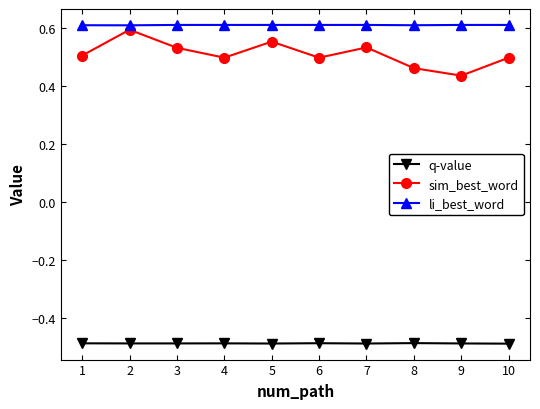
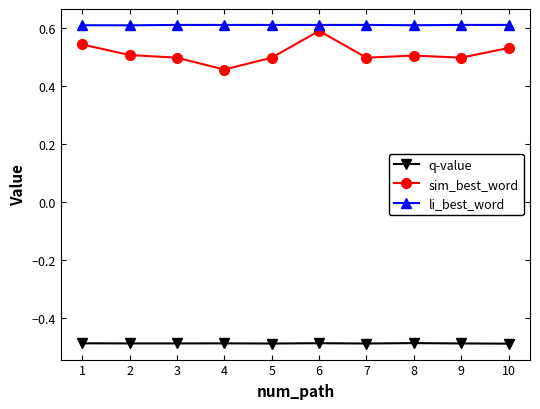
sim_best_word, 1: 0.50 -> 0.54
sim_best_word, 2: 0.59 -> 0.51
sim_best_word, 3: 0.53 -> 0.50
sim_best_word, 4: 0.50 -> 0.46
sim_best_word, 5: 0.55 -> 0.50
sim_best_word, 6: 0.50 -> 0.59
sim_best_word, 7: 0.53 -> 0.50
sim_best_word, 8: 0.46 -> 0.50
sim_best_word, 9: 0.43 -> 0.50
sim_best_word, 10: 0.50 -> 0.53
